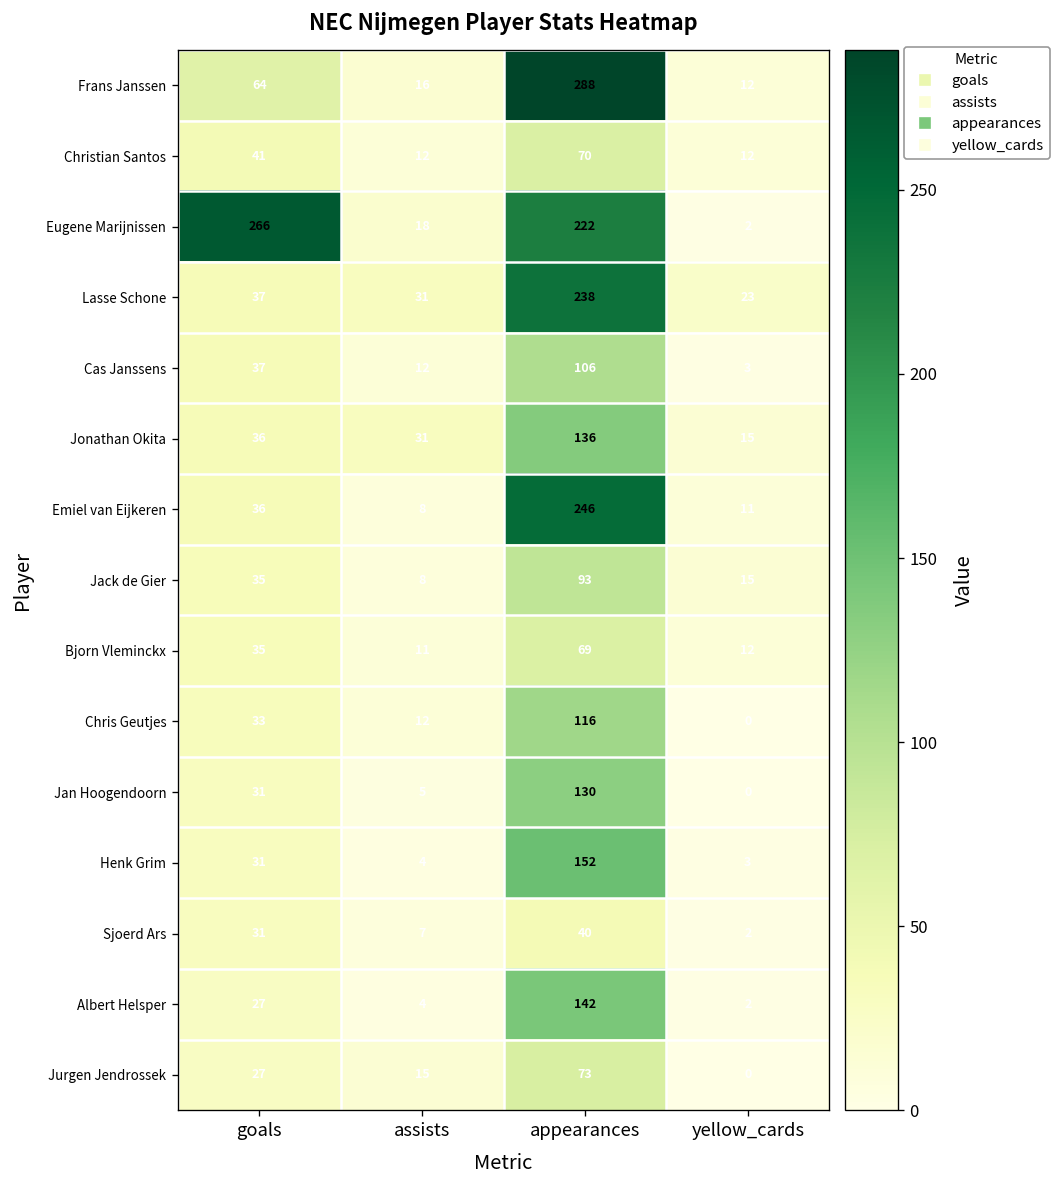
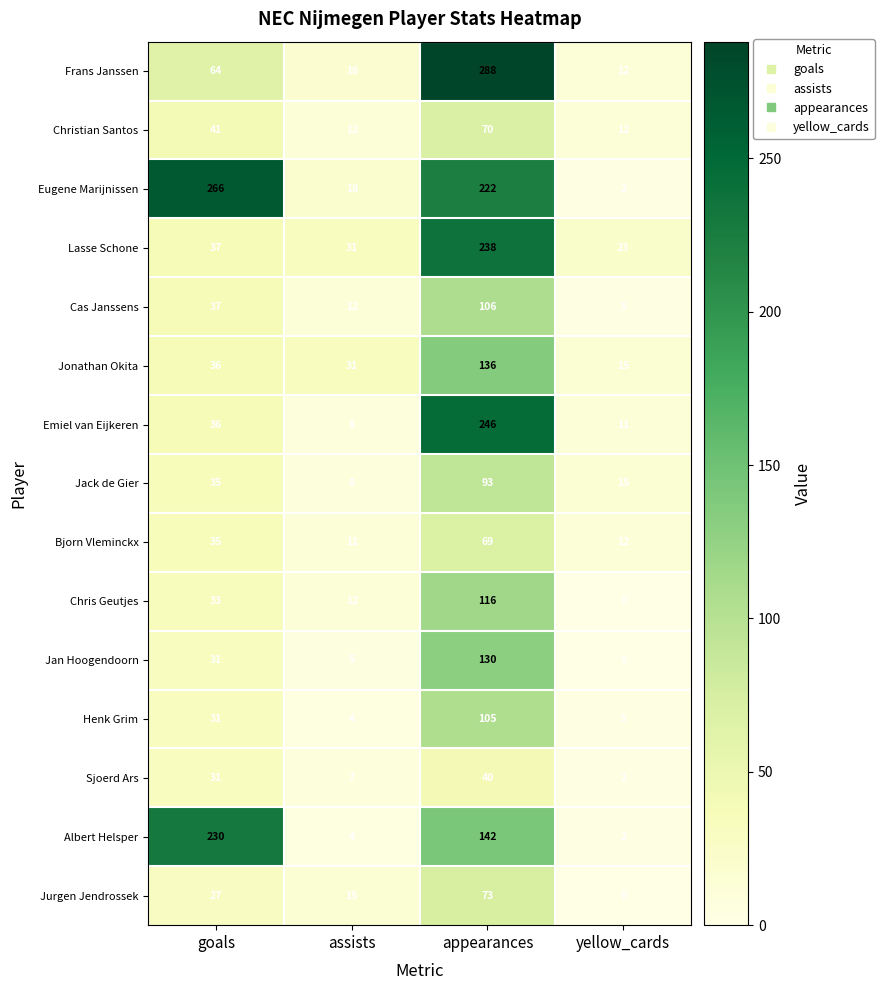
Henk Grim, appearances: 152 -> 105
Albert Helsper, goals: 27 -> 230
